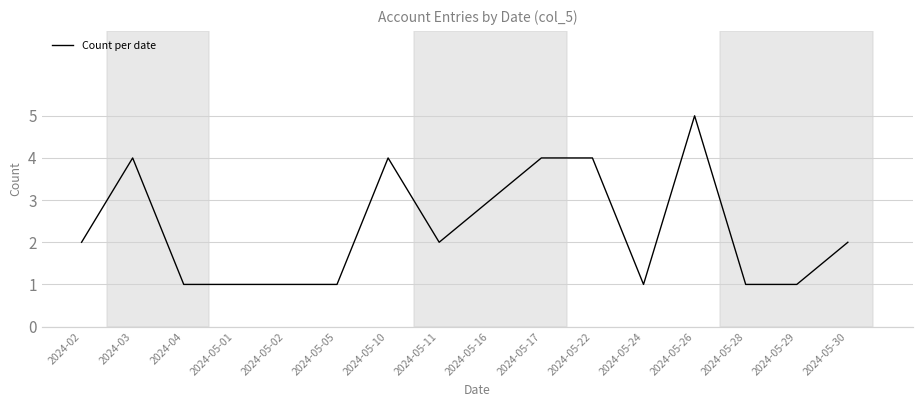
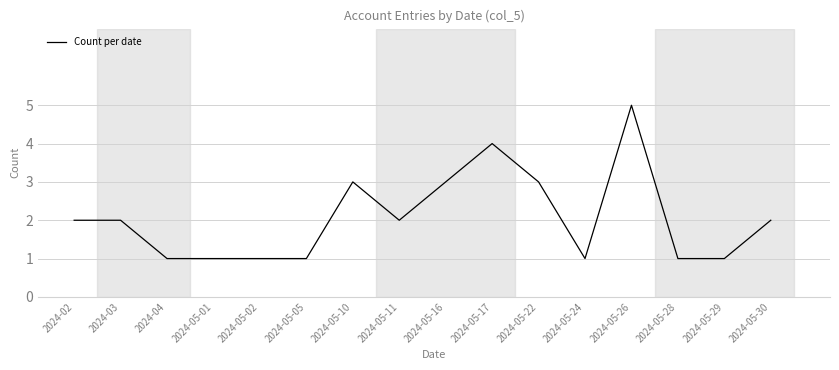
2024-03: 4 -> 2
2024-05-10: 4 -> 3
2024-05-22: 4 -> 3
